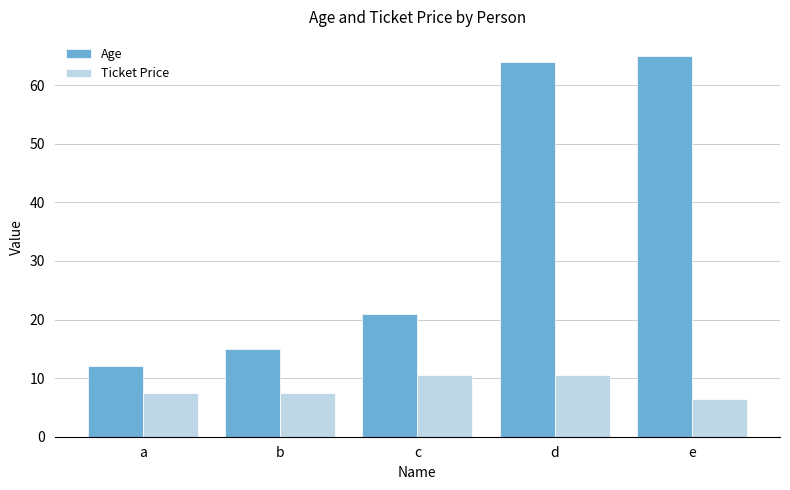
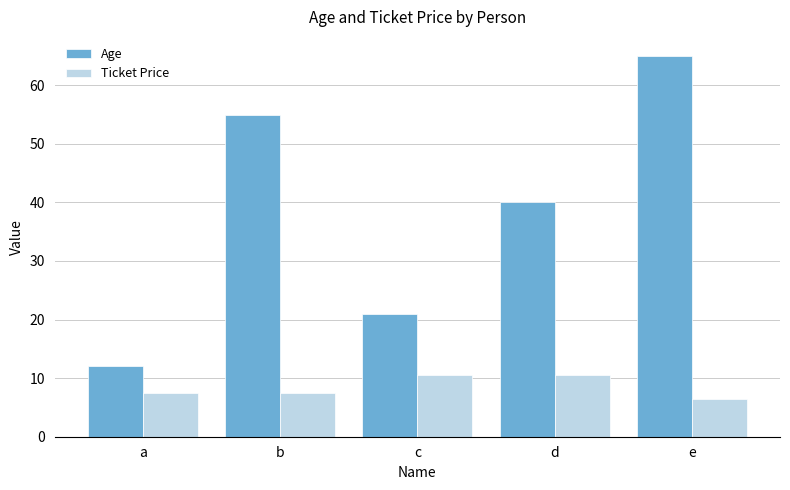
Age, b: 15 -> 55
Age, d: 64 -> 40
